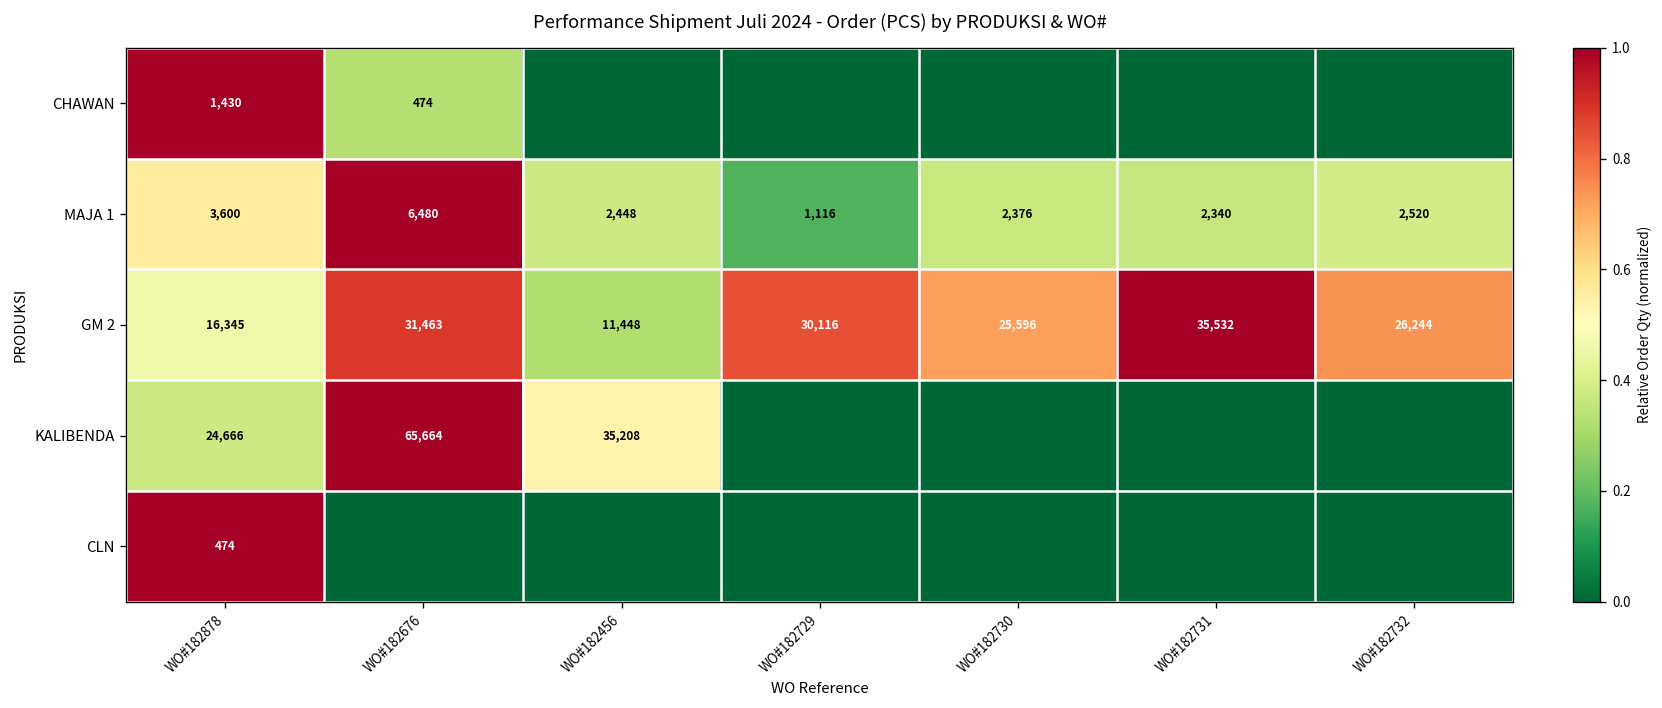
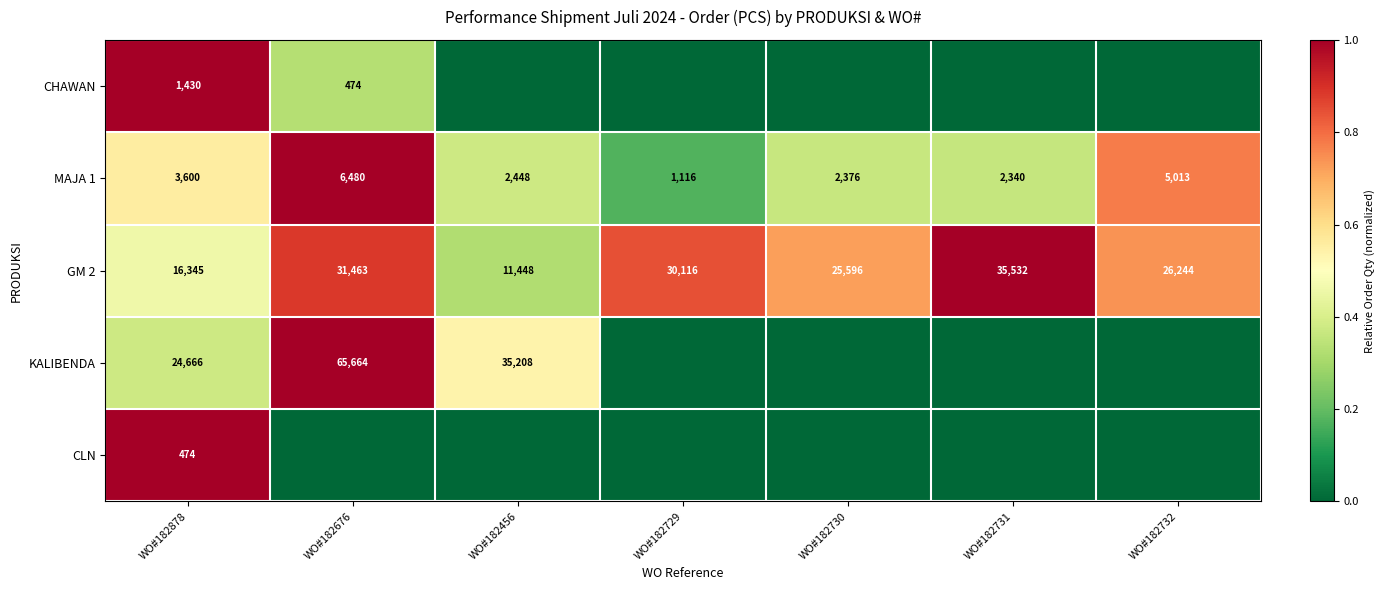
MAJA 1, WO#182732: 2,520 -> 5,013
